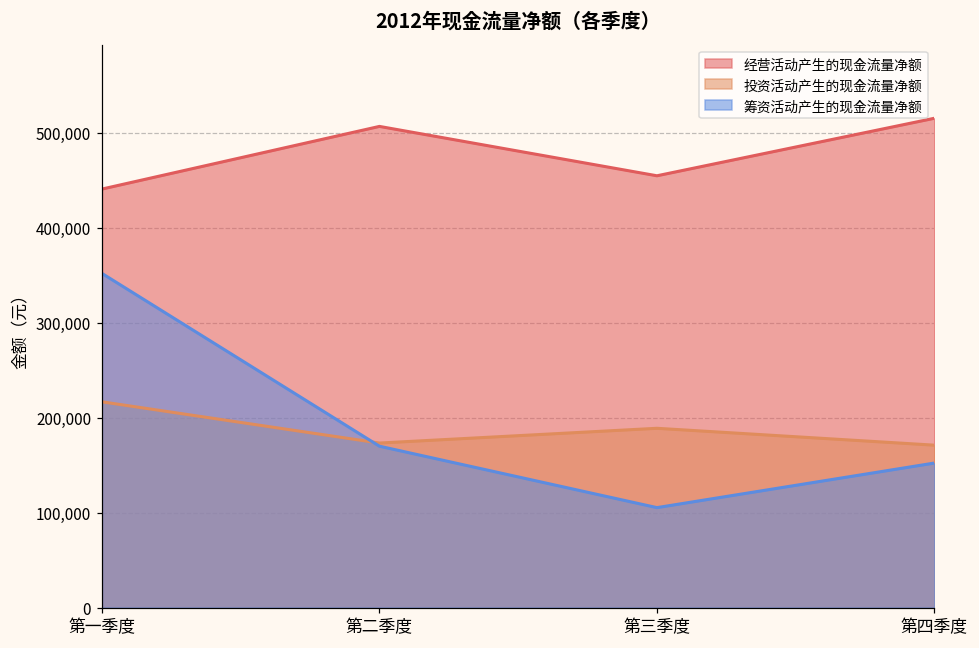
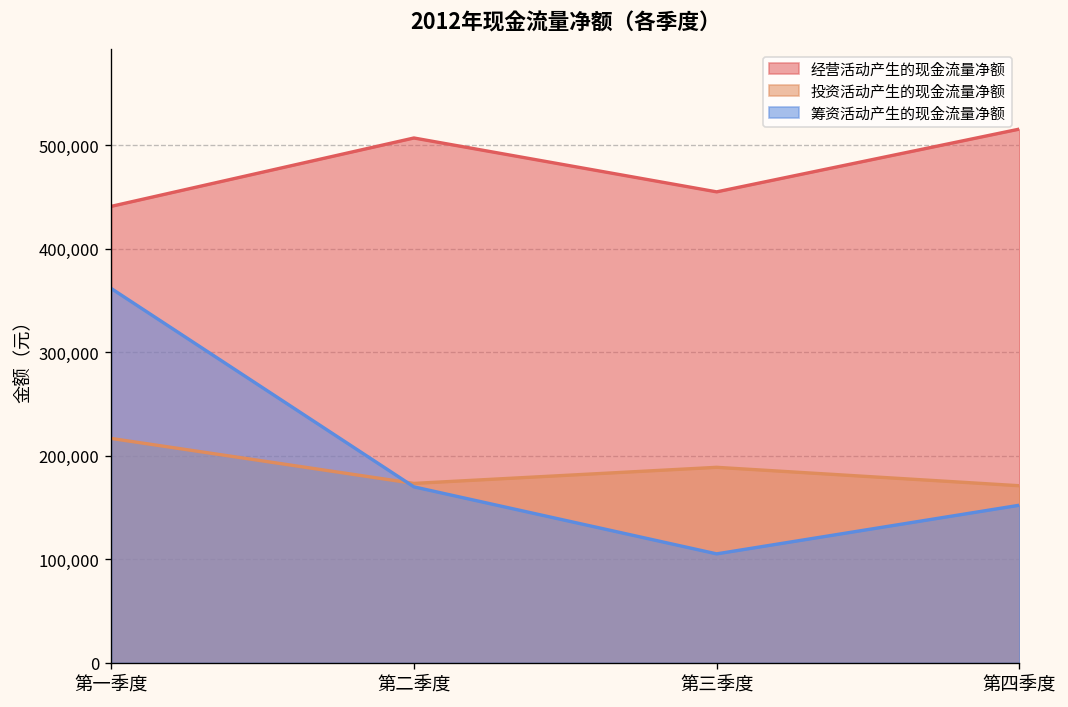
筹资活动产生的现金流量净额, 第一季度: 350,000 -> 360,000
